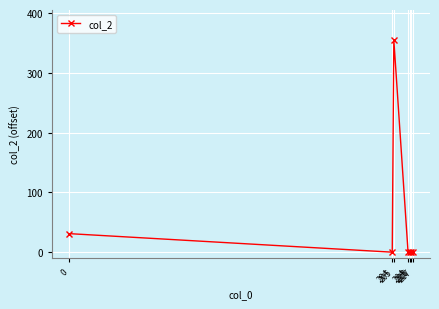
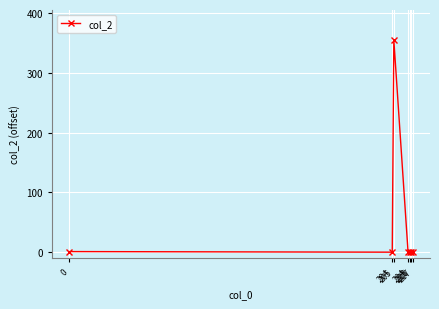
0: 30 -> 0
